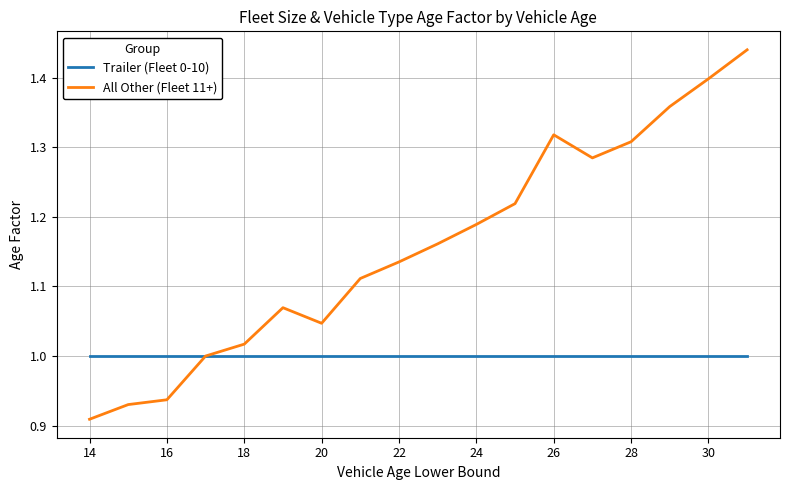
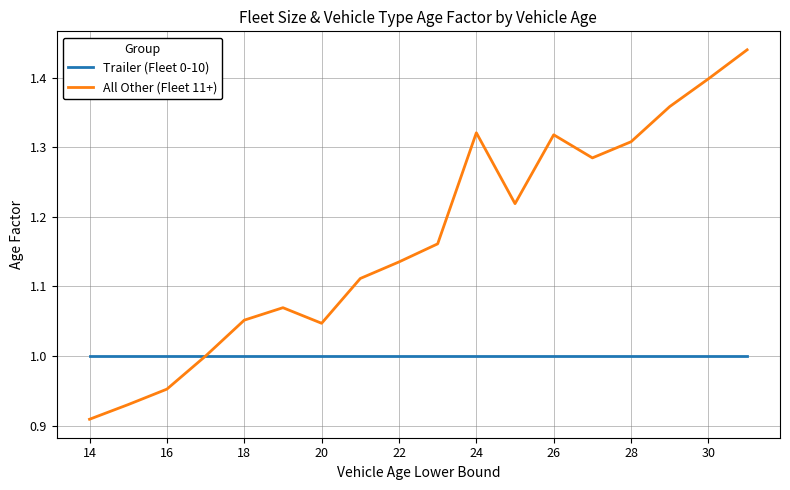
All Other (Fleet 11+), 16: 0.94 -> 0.95
All Other (Fleet 11+), 18: 1.02 -> 1.05
All Other (Fleet 11+), 24: 1.19 -> 1.32
